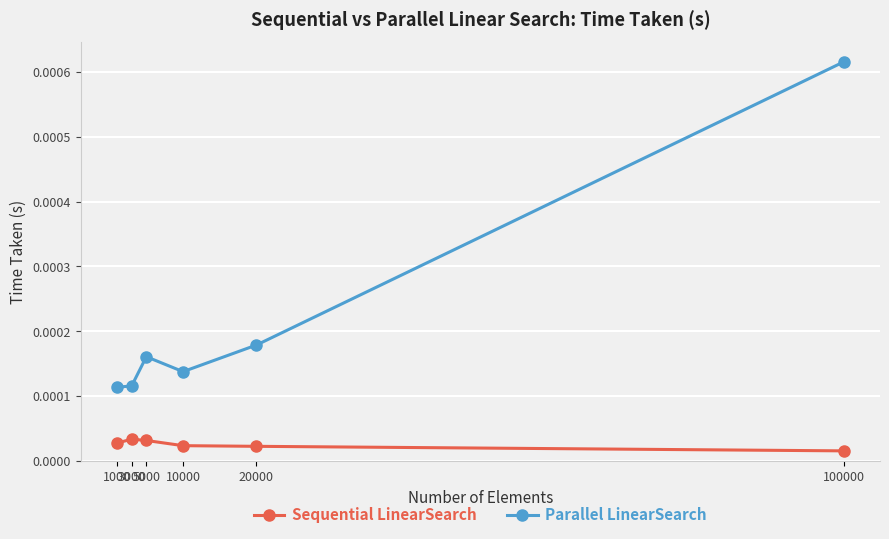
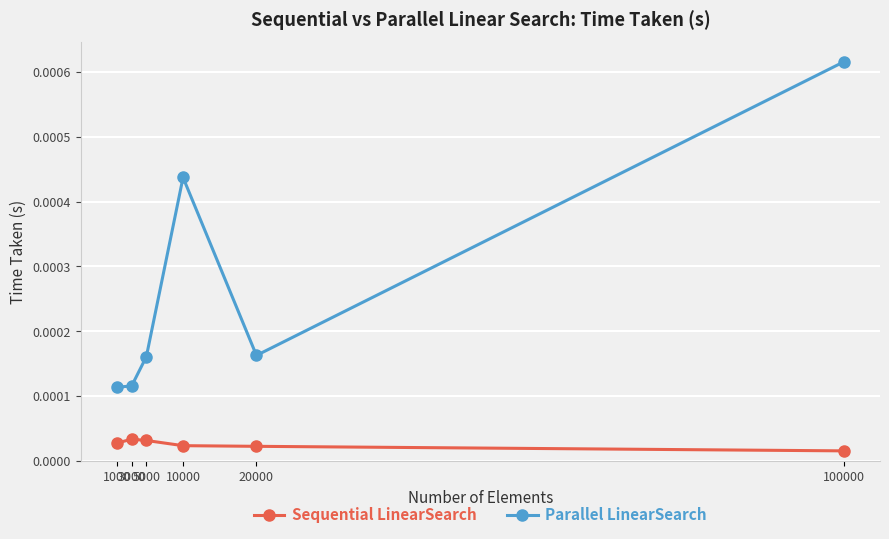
Parallel LinearSearch, 10000: 0.00014 -> 0.00044
Parallel LinearSearch, 20000: 0.00018 -> 0.00016
